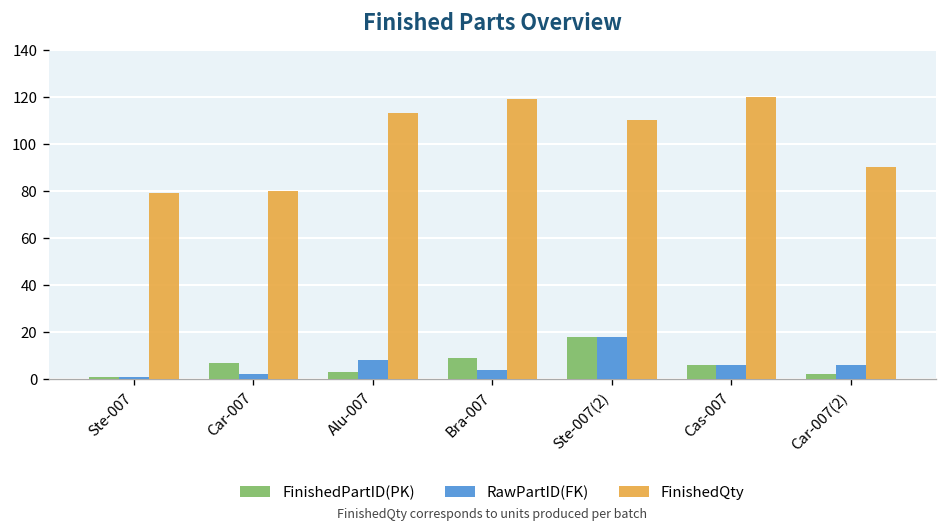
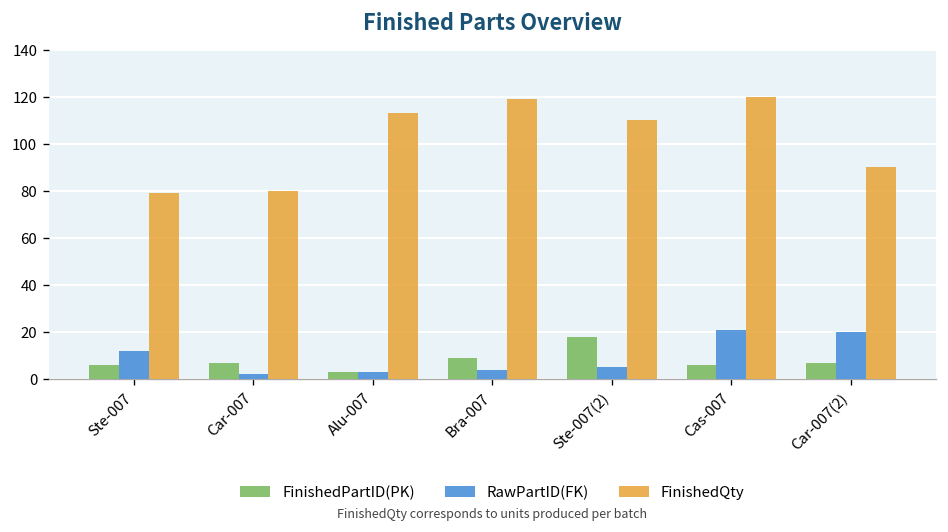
FinishedPartID(PK), Ste-007: 1 -> 6
RawPartID(FK), Ste-007: 1 -> 12
RawPartID(FK), Alu-007: 8 -> 3
RawPartID(FK), Ste-007(2): 18 -> 5
RawPartID(FK), Cas-007: 6 -> 21
FinishedPartID(PK), Car-007(2): 2 -> 7
RawPartID(FK), Car-007(2): 6 -> 20
